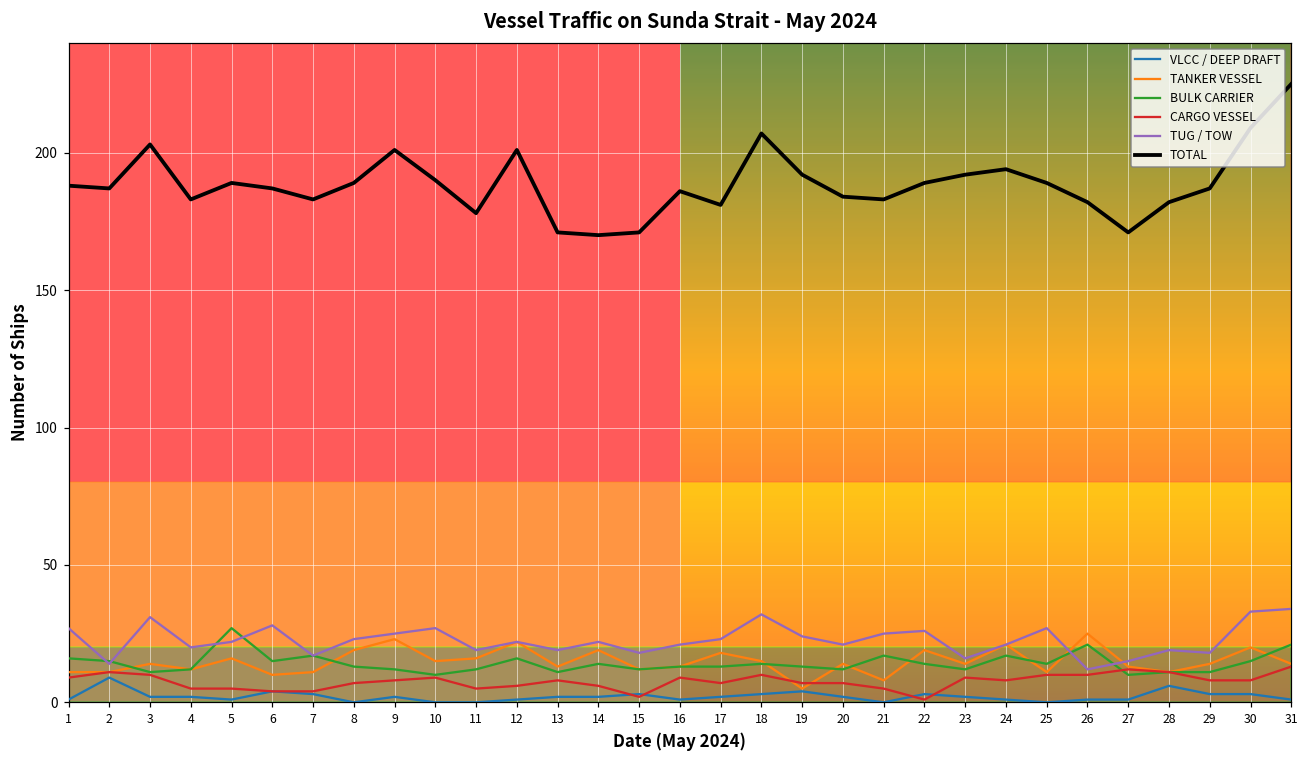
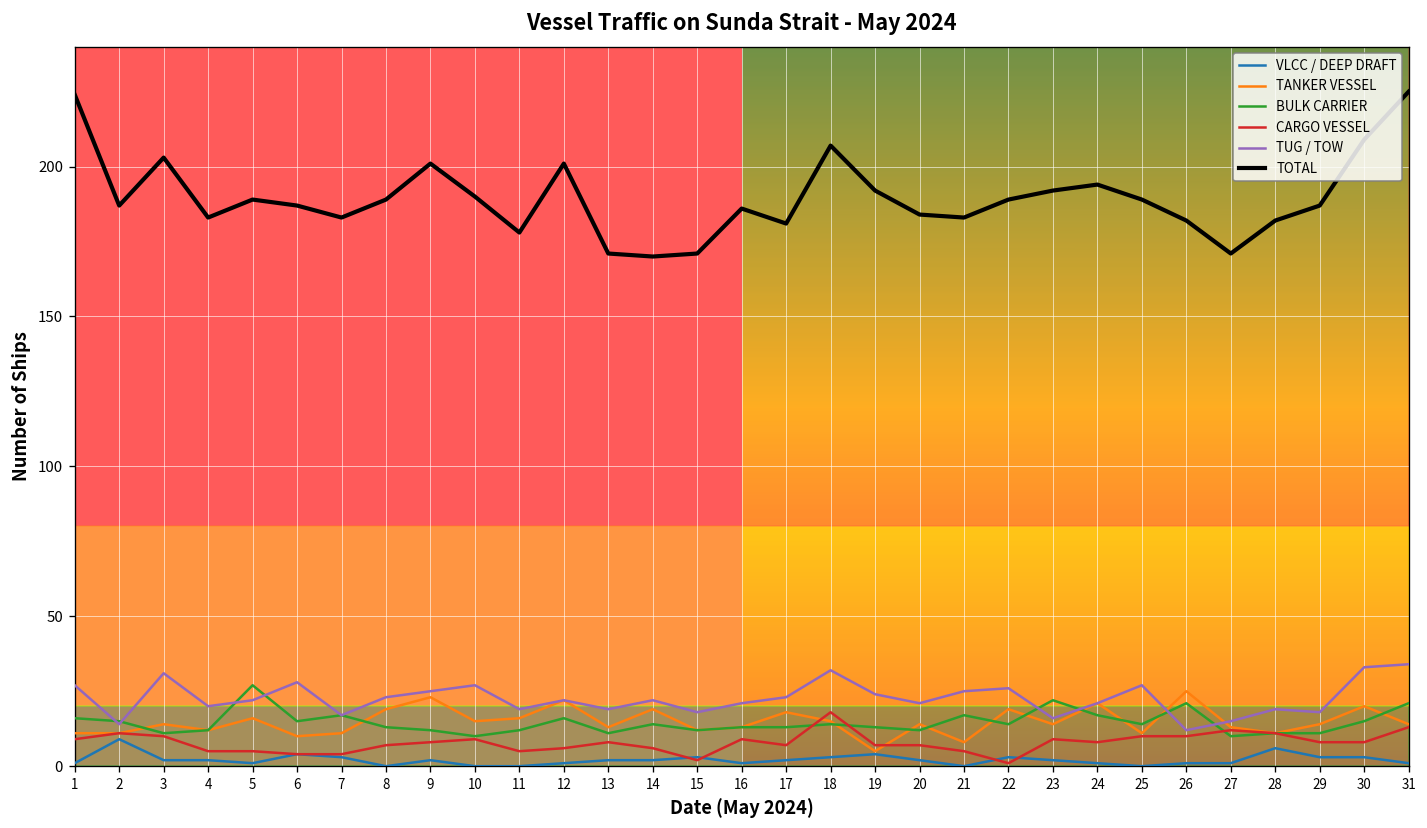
TOTAL, 1: 188 -> 224
CARGO VESSEL, 18: 10 -> 18
BULK CARRIER, 23: 12 -> 22
